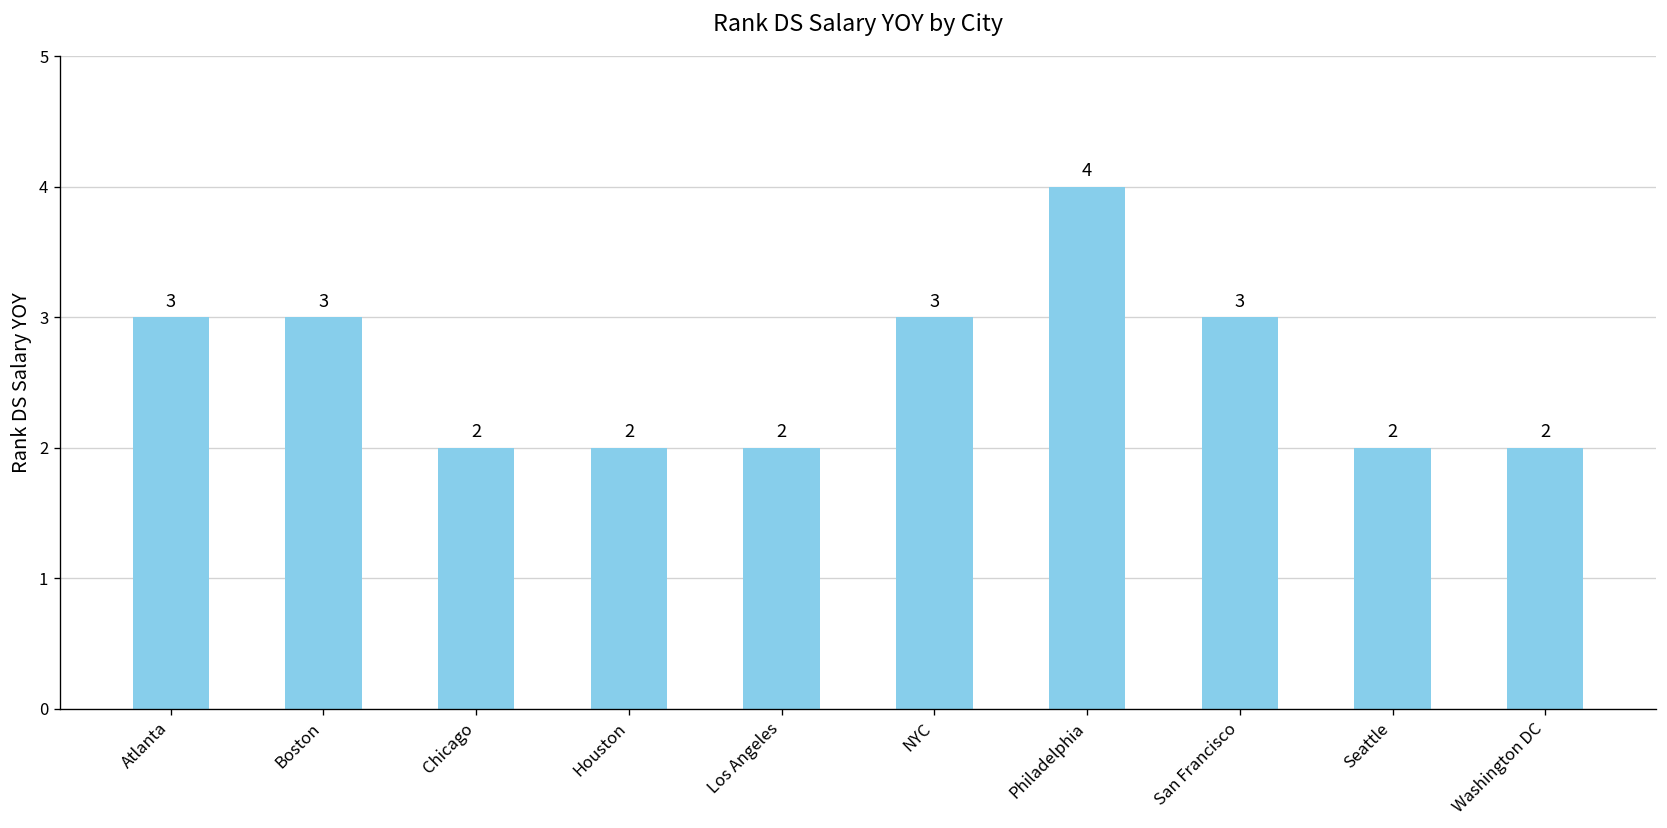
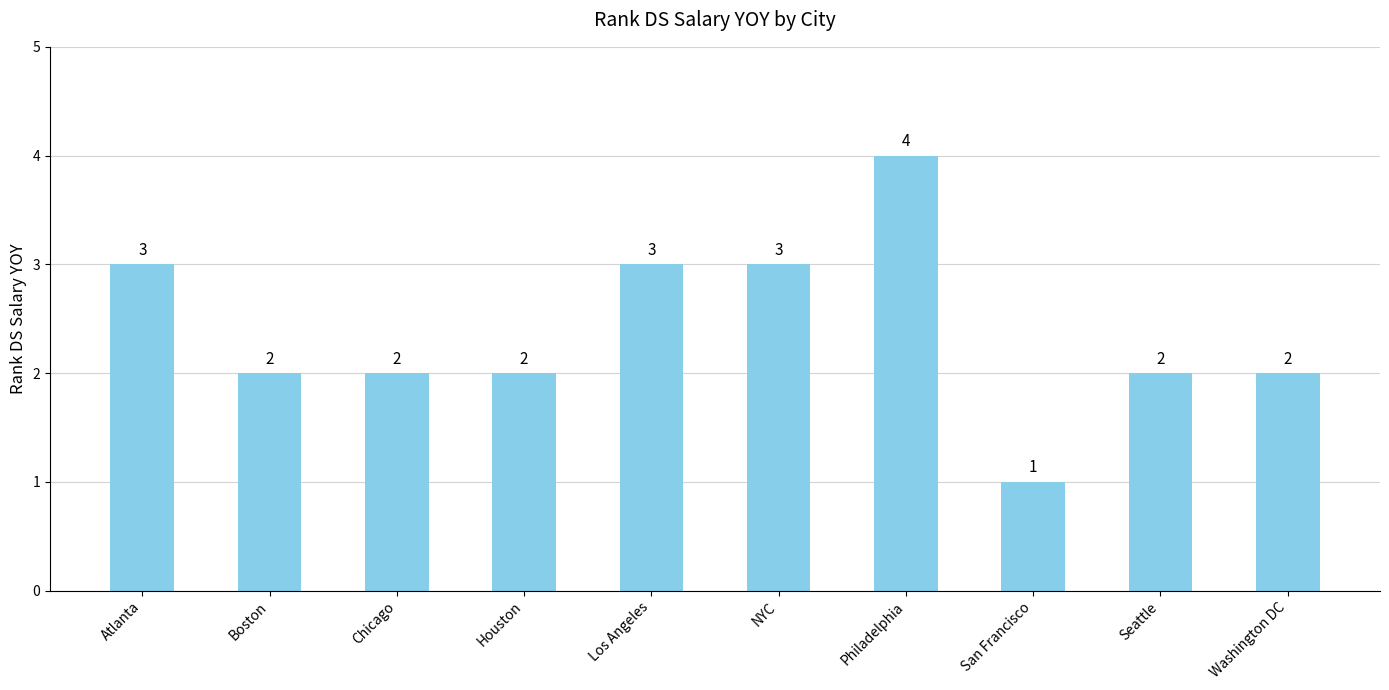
Boston: 3 -> 2
Los Angeles: 2 -> 3
San Francisco: 3 -> 1
